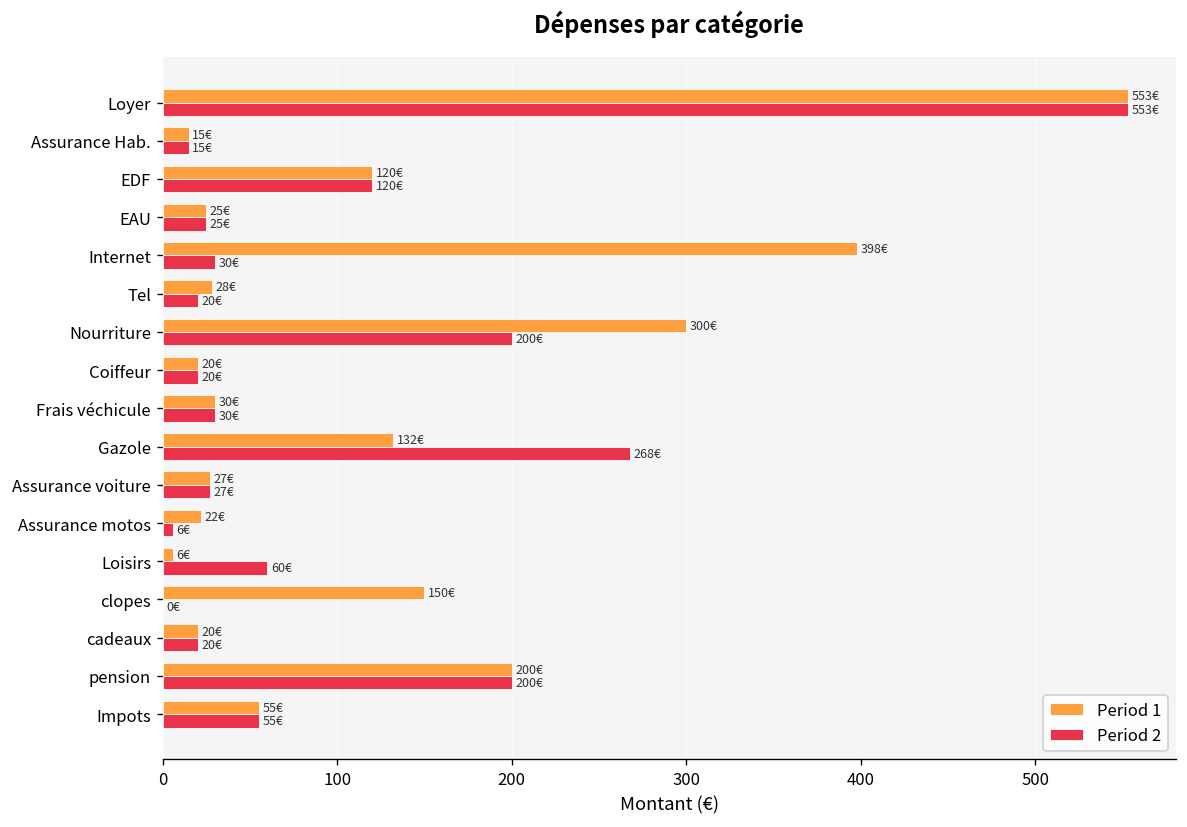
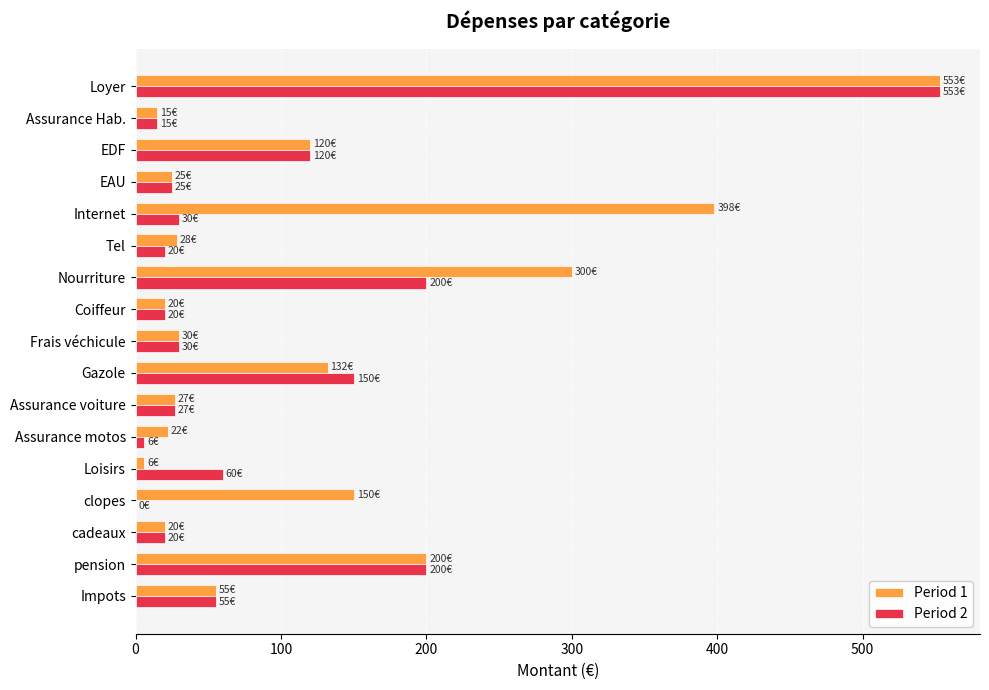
Period 2, Gazole: 268€ -> 150€
